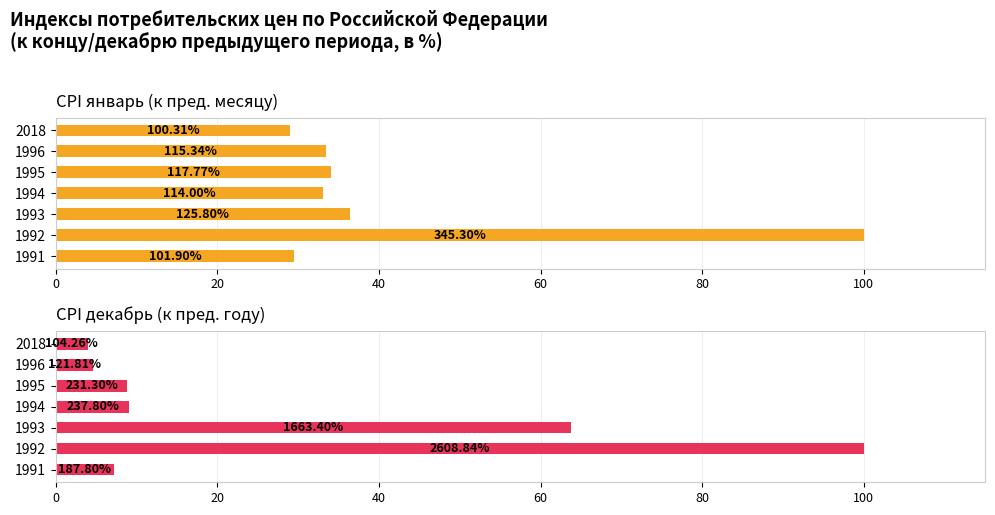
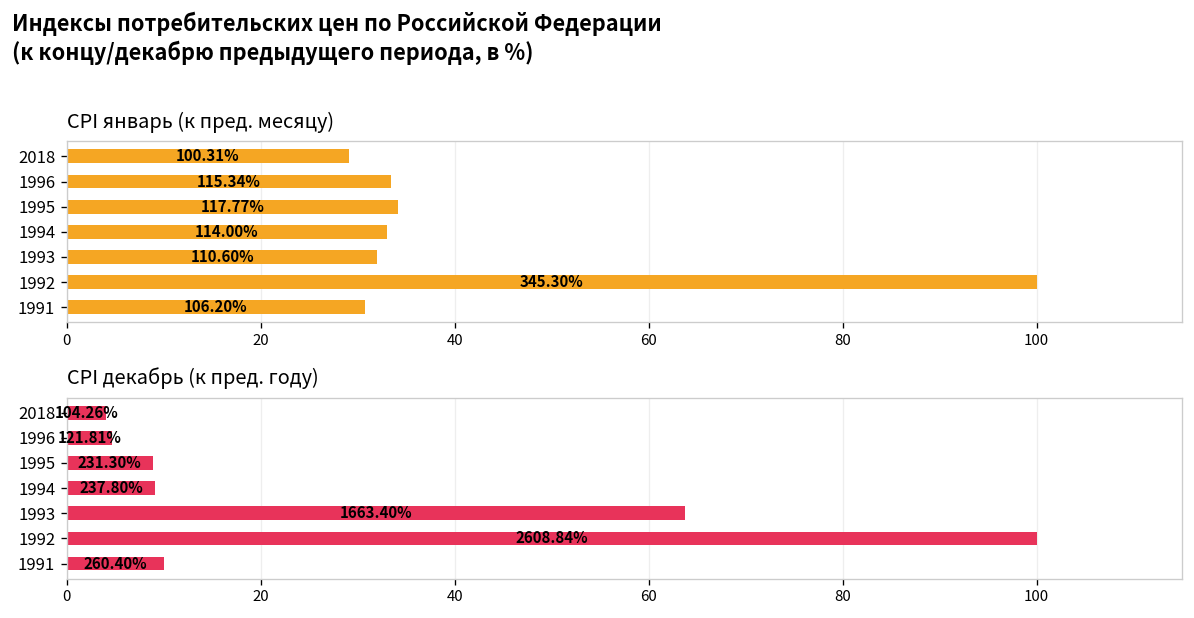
CPI январь (к пред. месяцу), 1993: 125.80% -> 110.60%
CPI январь (к пред. месяцу), 1991: 101.90% -> 106.20%
CPI декабрь (к пред. году), 1991: 187.80% -> 260.40%
